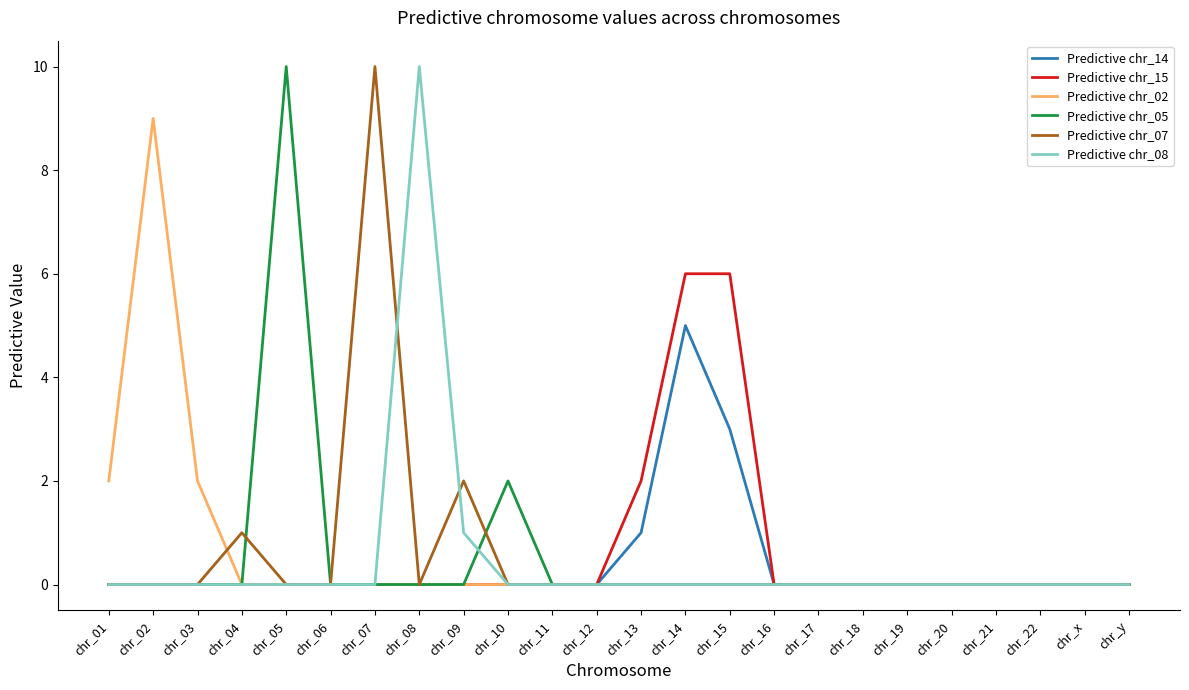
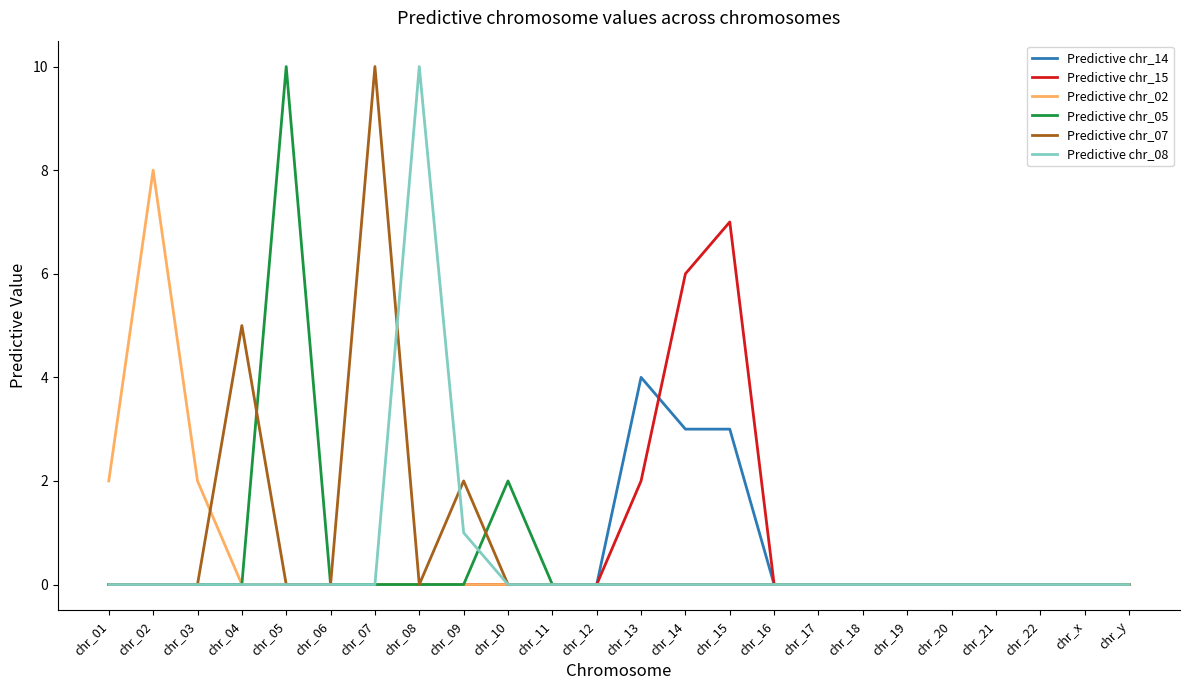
Predictive chr_02, chr_02: 9 -> 8
Predictive chr_07, chr_04: 1 -> 5
Predictive chr_14, chr_13: 1 -> 4
Predictive chr_14, chr_14: 5 -> 3
Predictive chr_15, chr_15: 6 -> 7
